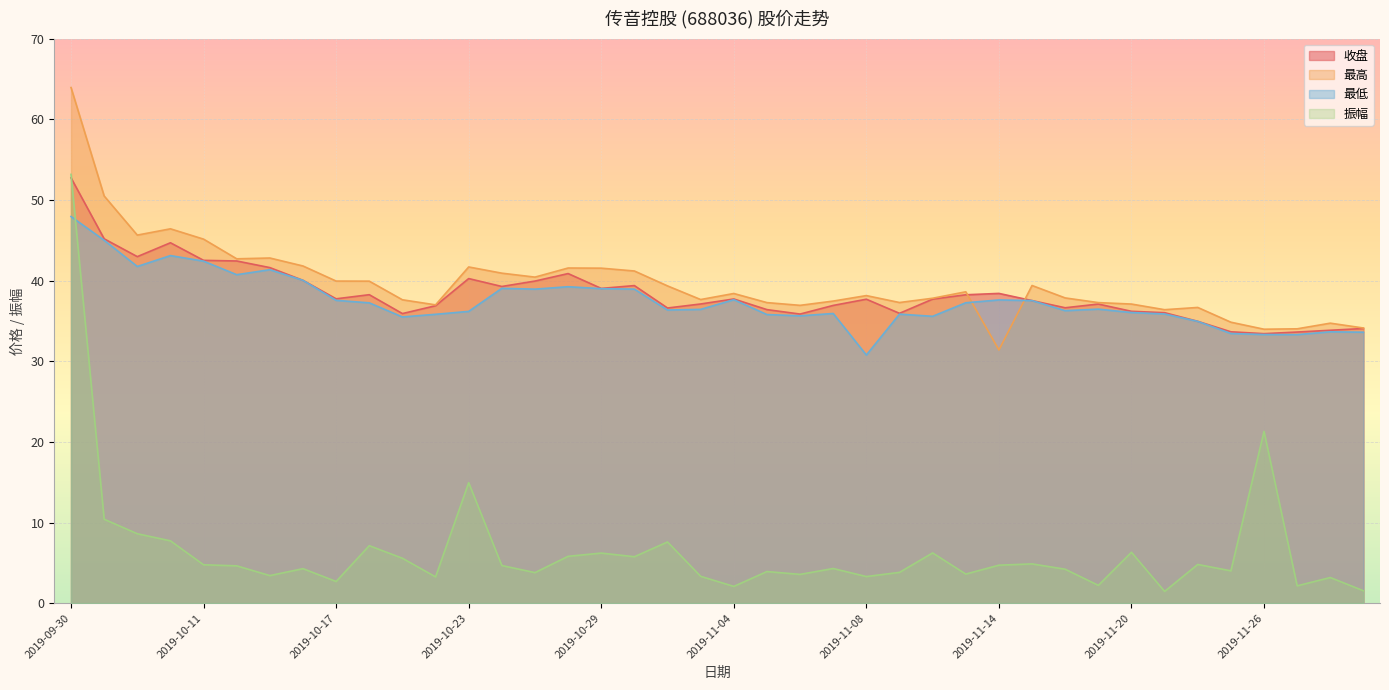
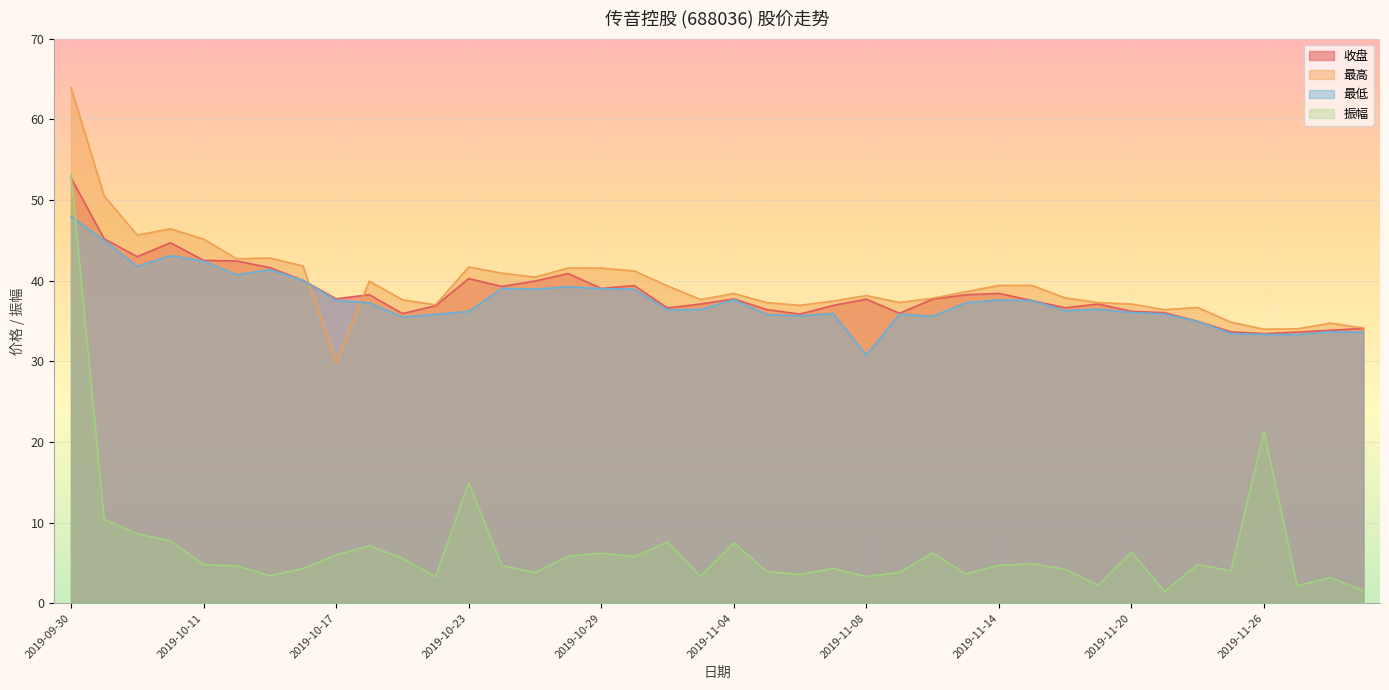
最高, 2019-10-17: 40 -> 30
振幅, 2019-10-17: 3 -> 6
振幅, 2019-11-04: 2 -> 7
最高, 2019-11-14: 31 -> 39
